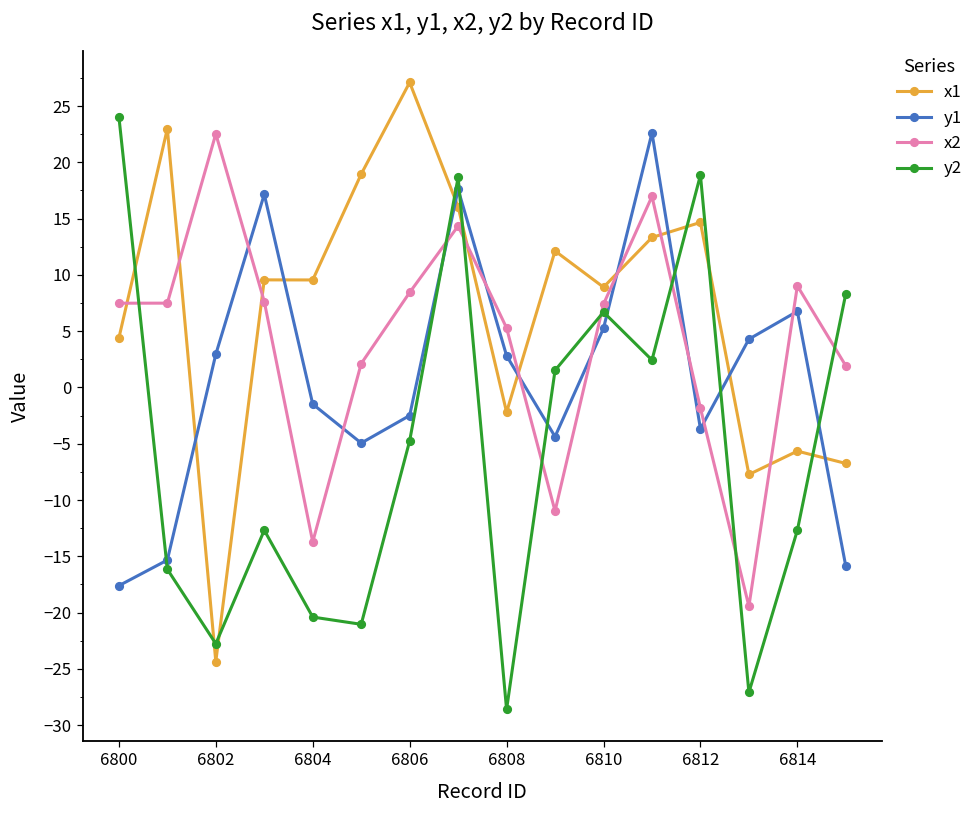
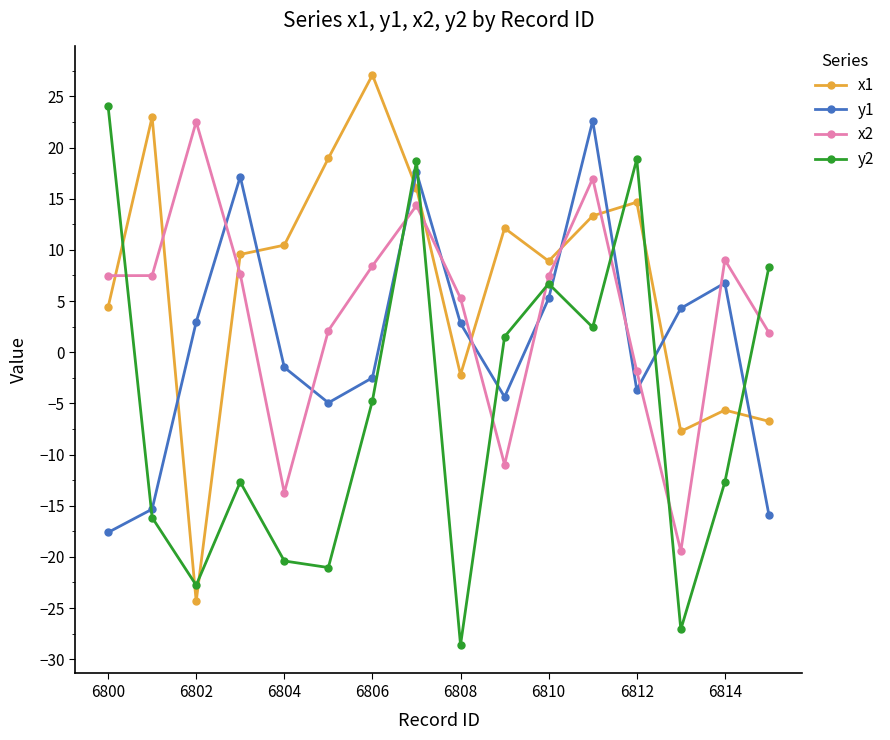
x1, 6804: 9.5 -> 10.5
